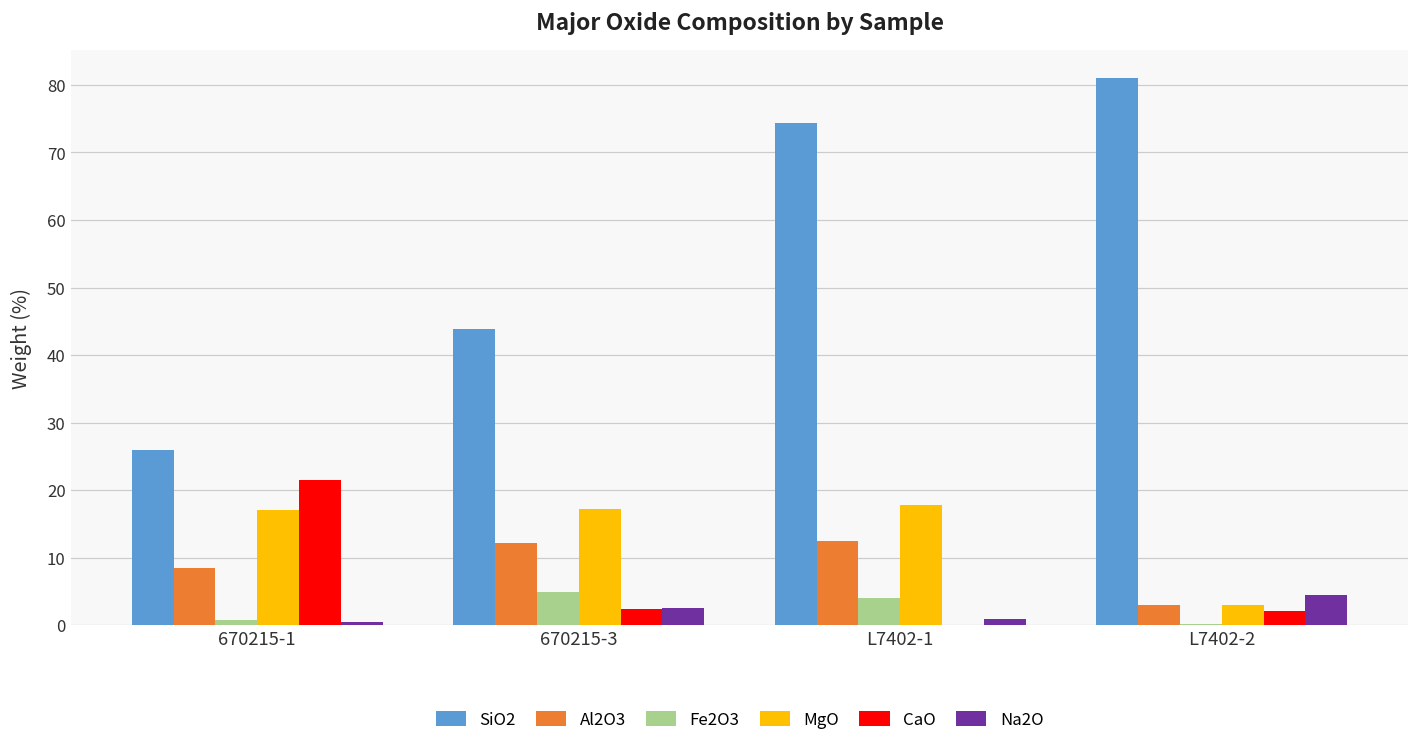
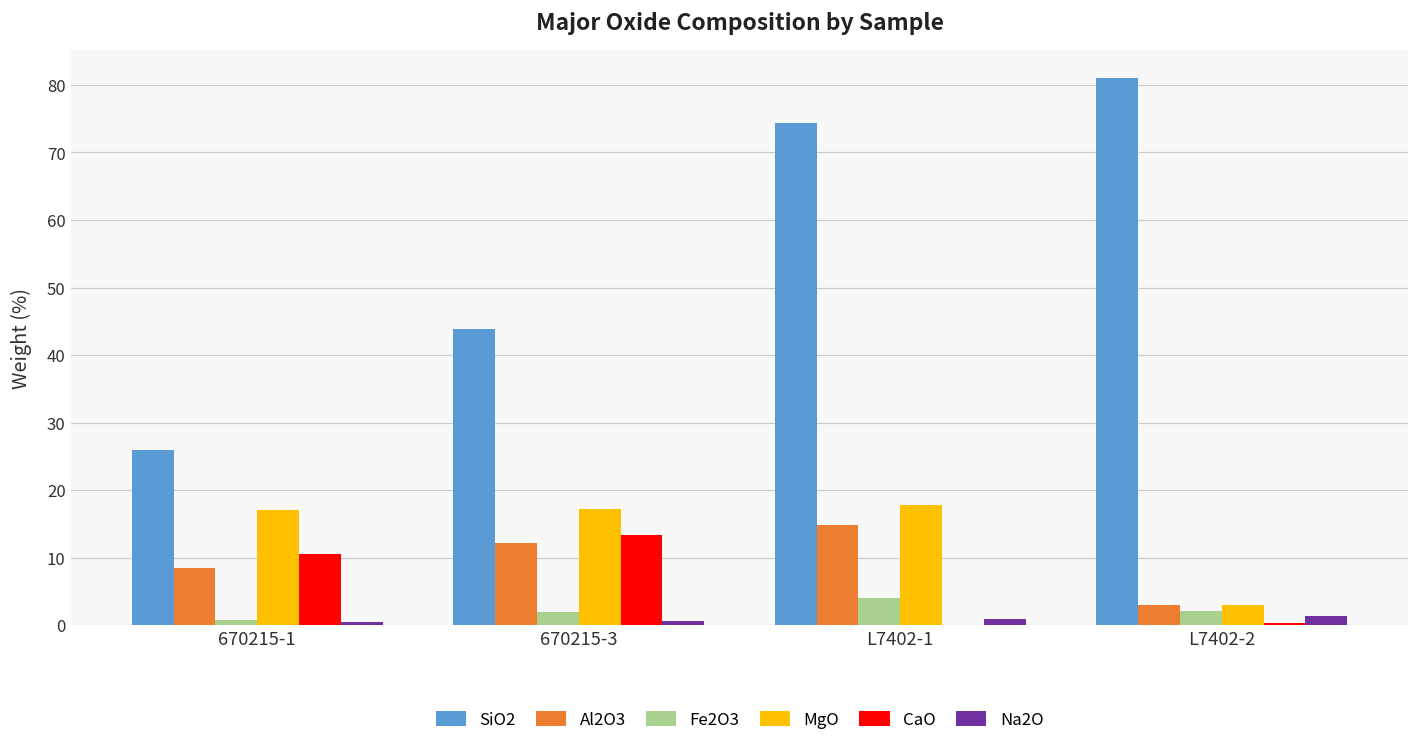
CaO, 670215-1: 22 -> 11
Fe2O3, 670215-3: 5 -> 2
CaO, 670215-3: 2 -> 13
Na2O, 670215-3: 2 -> 1
Al2O3, L7402-1: 13 -> 15
Fe2O3, L7402-2: 0 -> 2
CaO, L7402-2: 2 -> 0
Na2O, L7402-2: 4 -> 1
